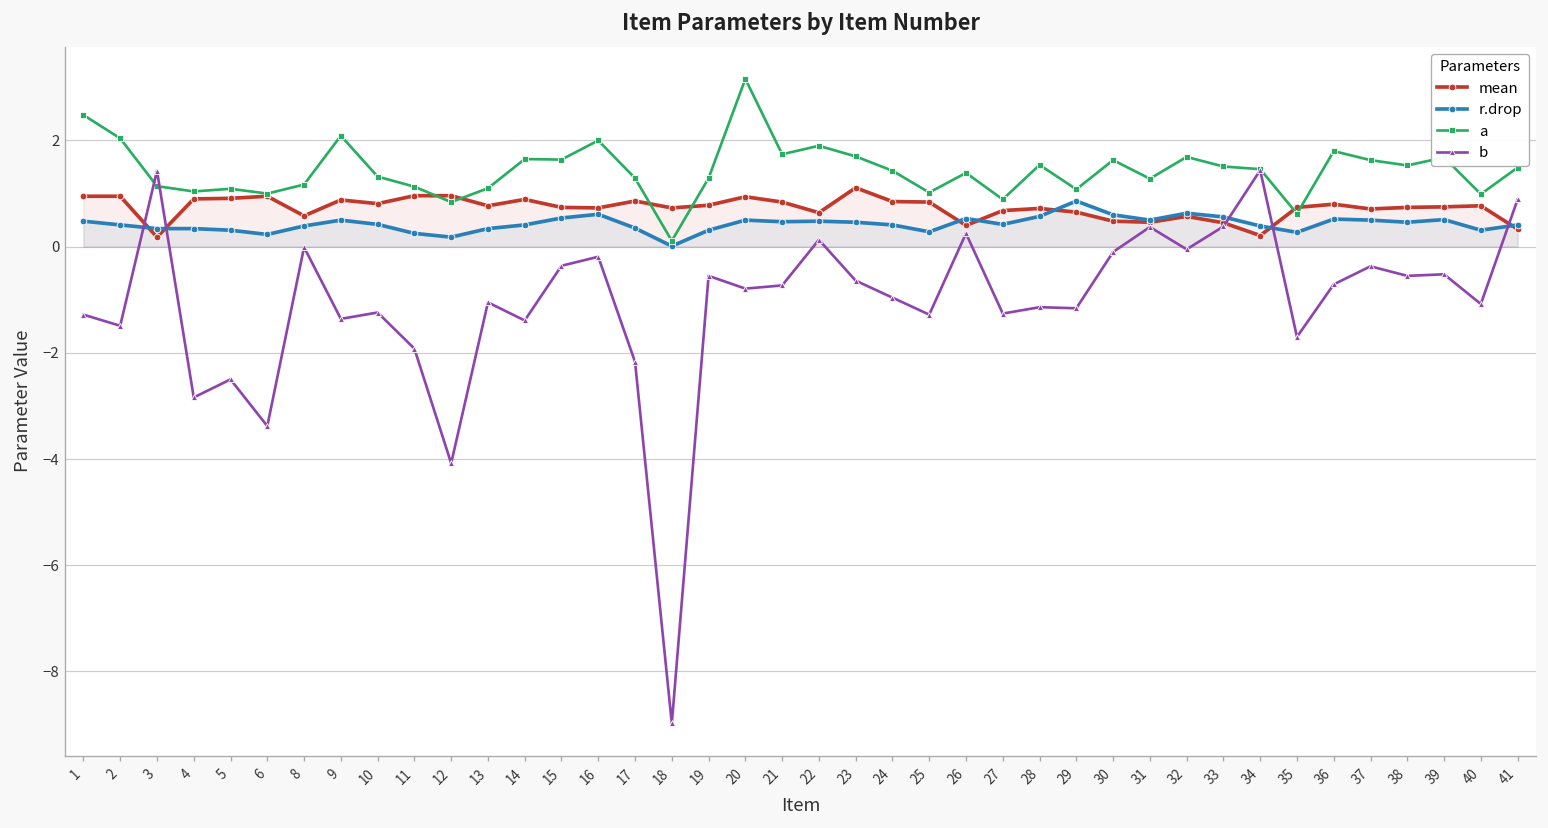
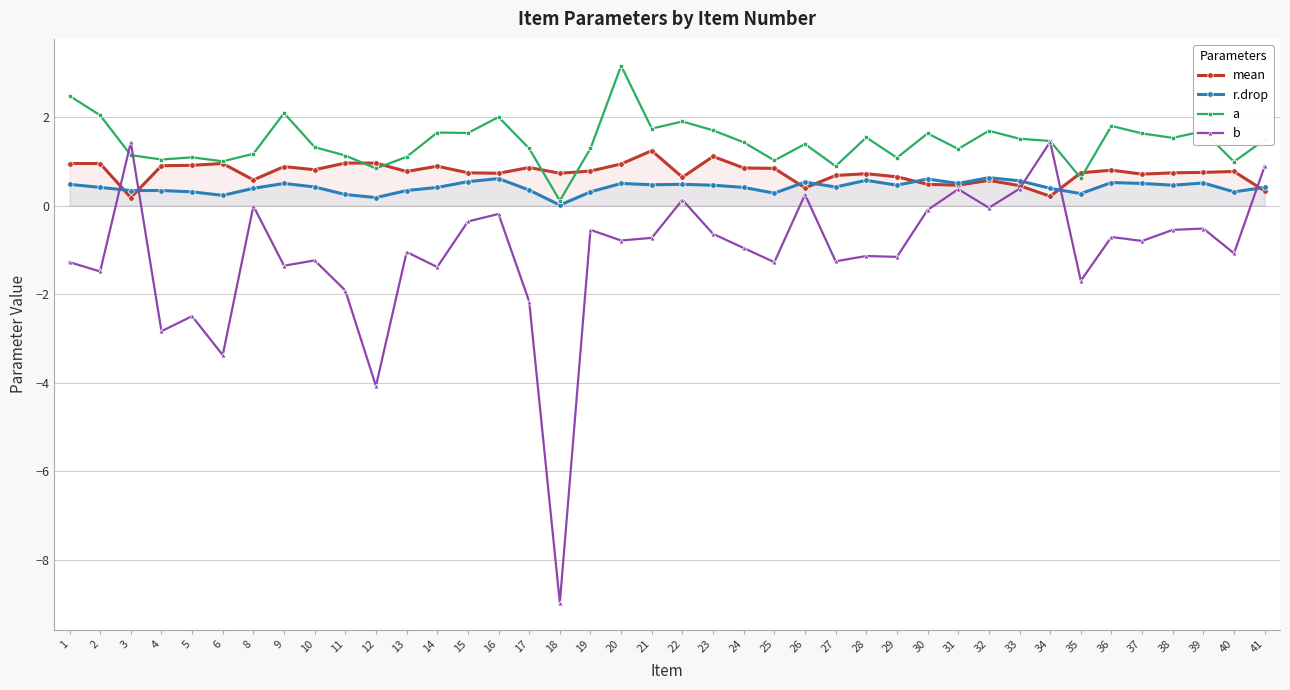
mean, 21: 0.8 -> 1.2
r.drop, 29: 0.9 -> 0.5
b, 37: -0.4 -> -0.8
